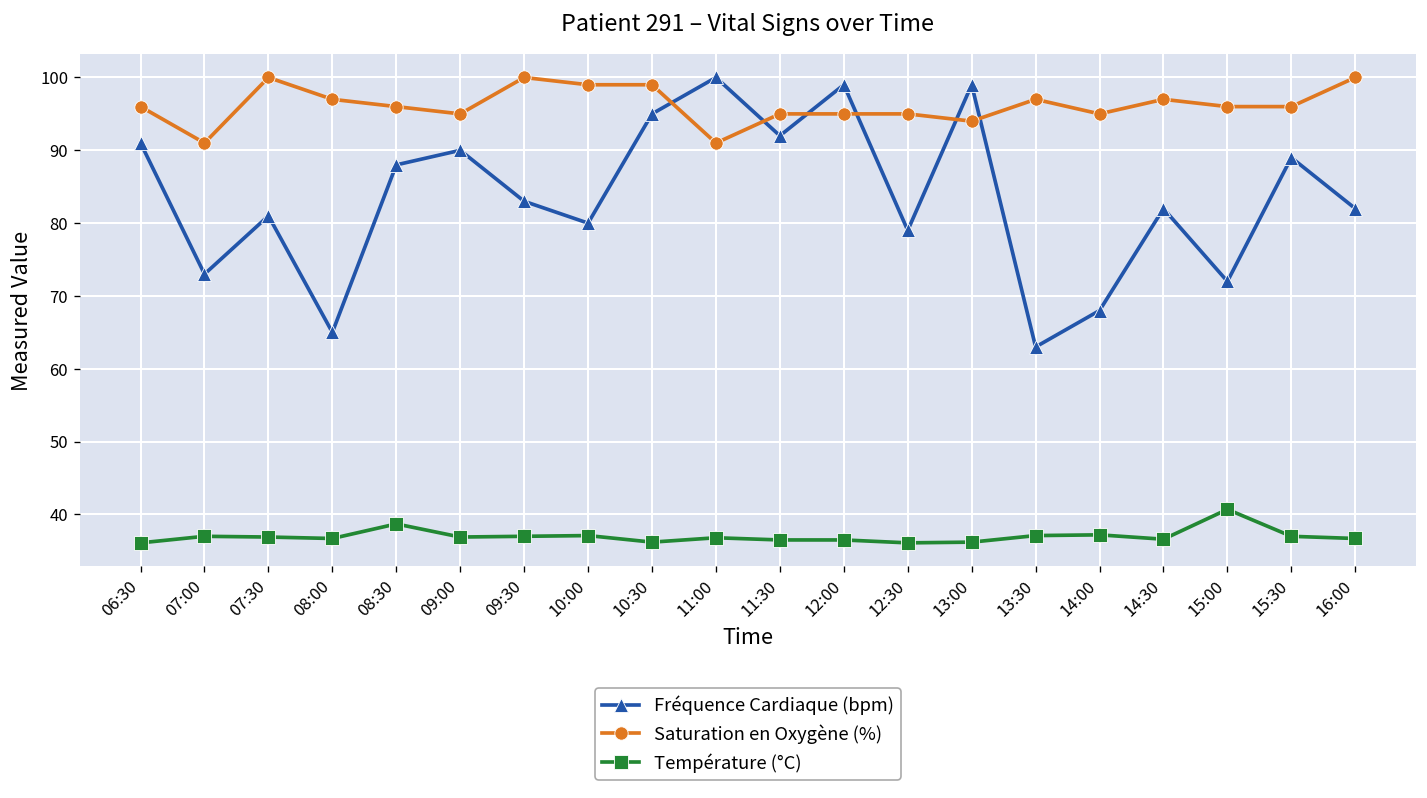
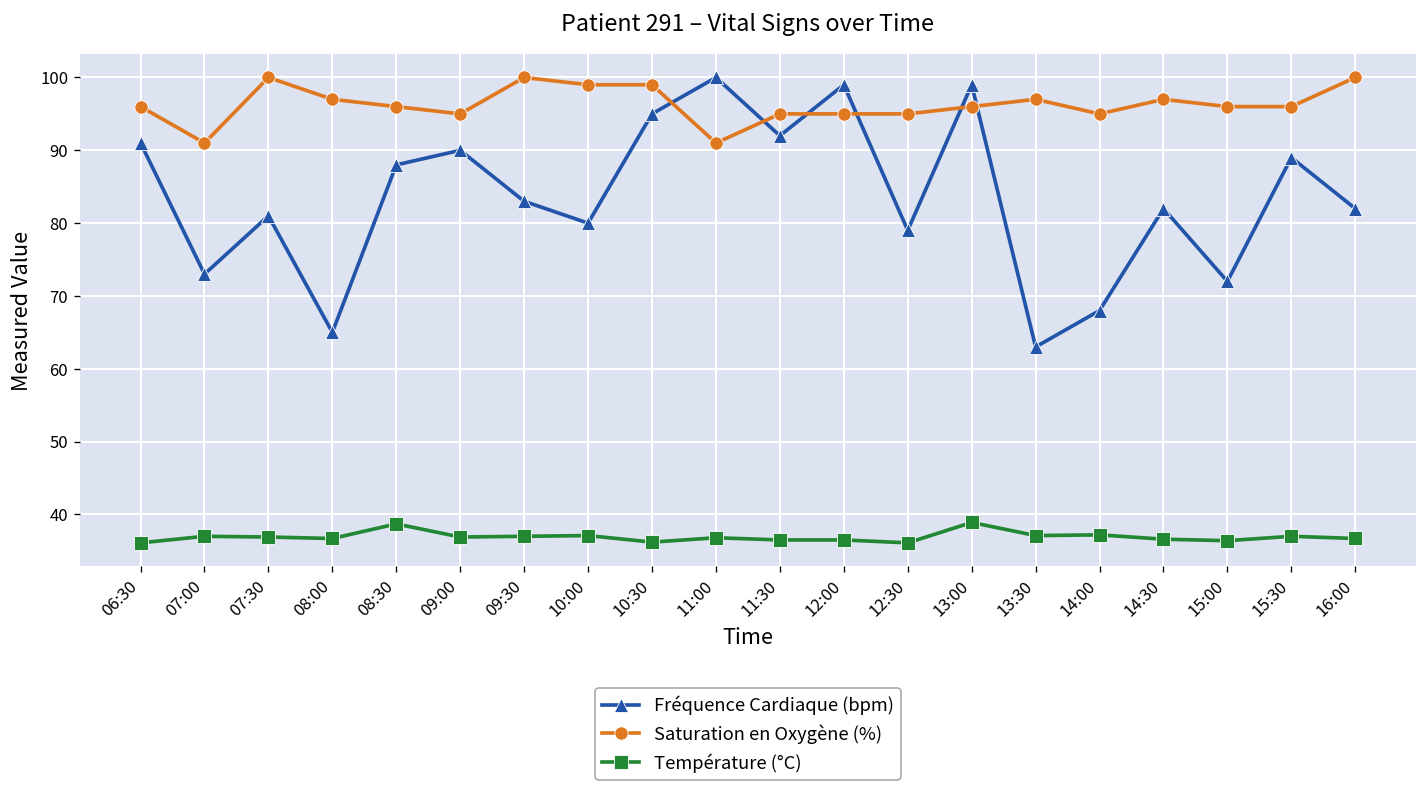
Saturation en Oxygène (%), 13:00: 94 -> 96
Température (°C), 13:00: 36 -> 39
Température (°C), 15:00: 41 -> 36
